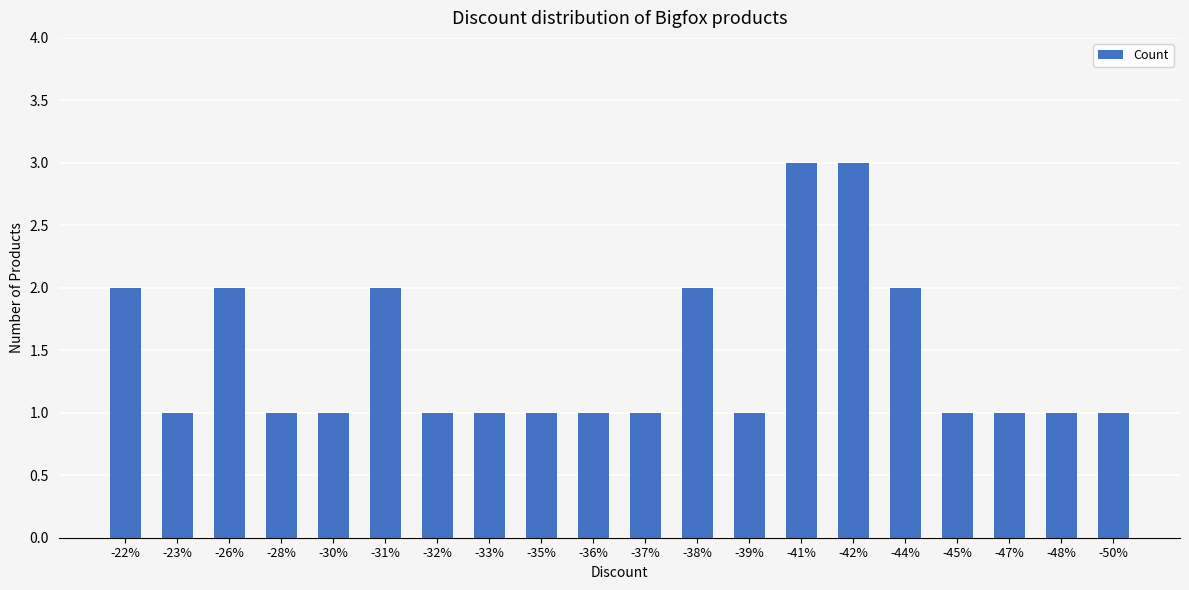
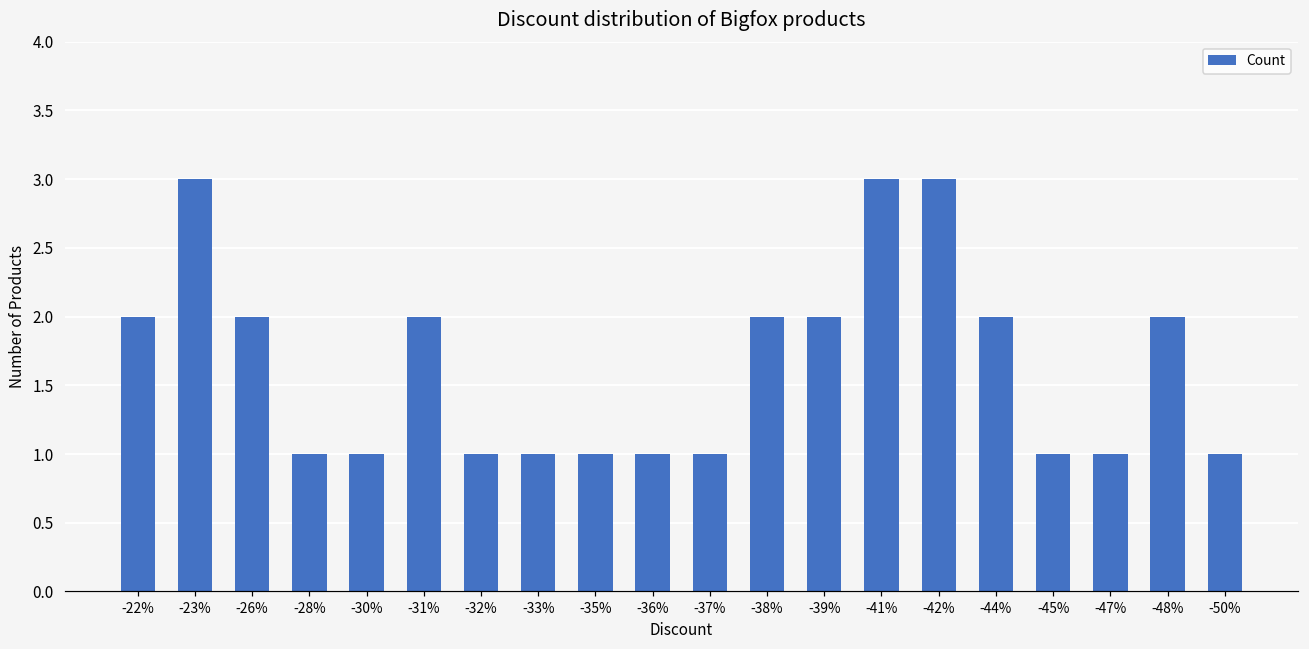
-23%: 1 -> 3
-39%: 1 -> 2
-48%: 1 -> 2
